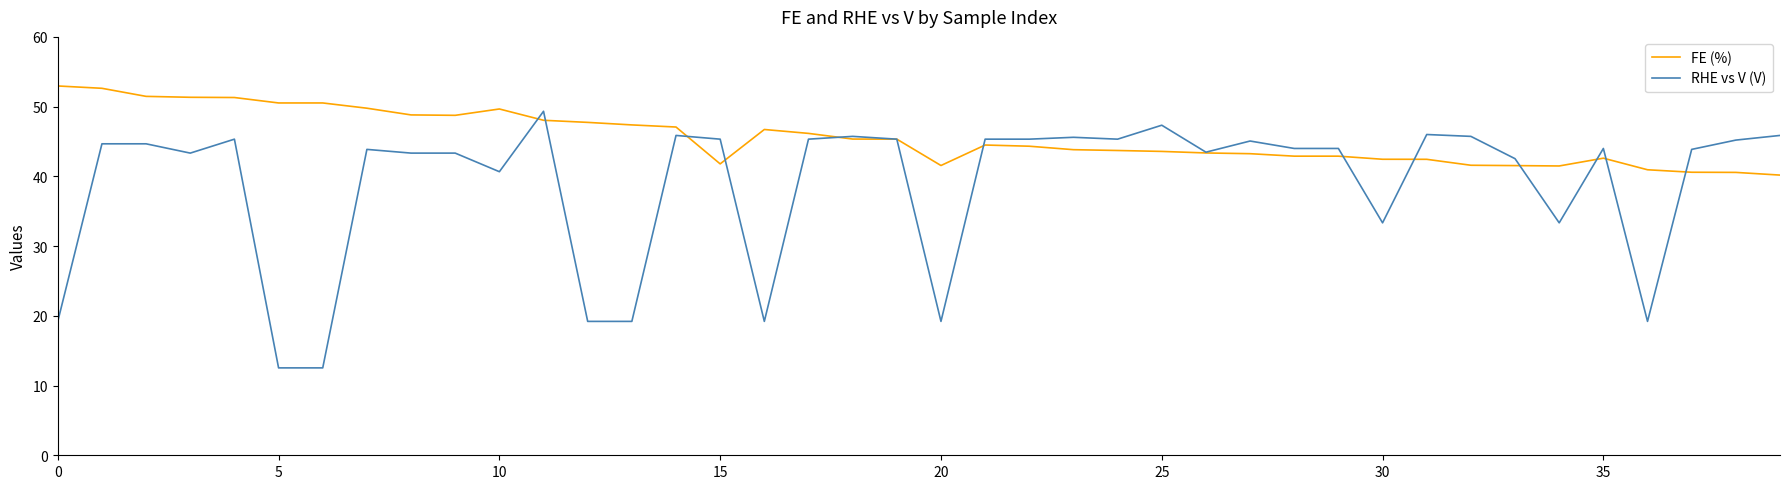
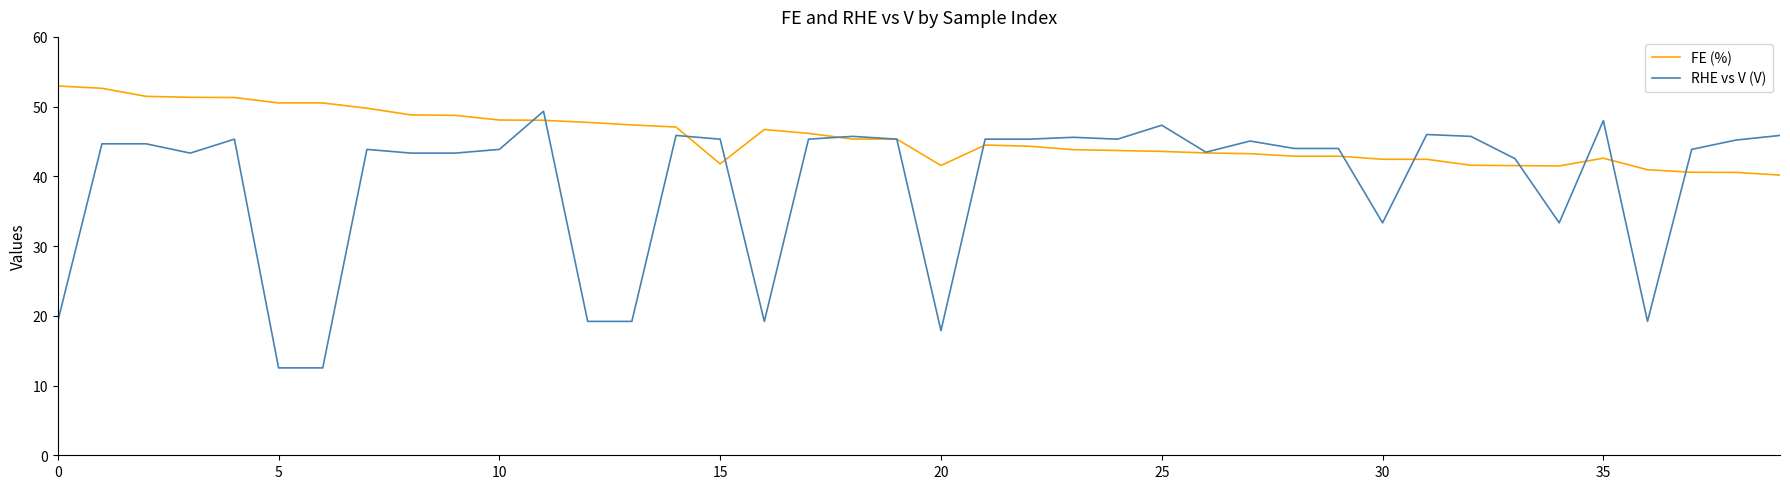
FE (%), 10: 50 -> 48
RHE vs V (V), 10: 41 -> 44
RHE vs V (V), 20: 19 -> 18
RHE vs V (V), 35: 44 -> 48
